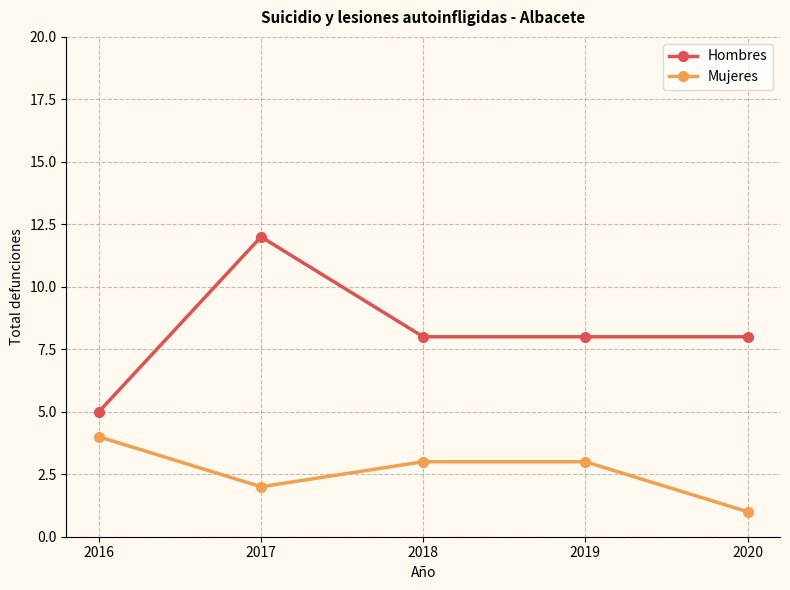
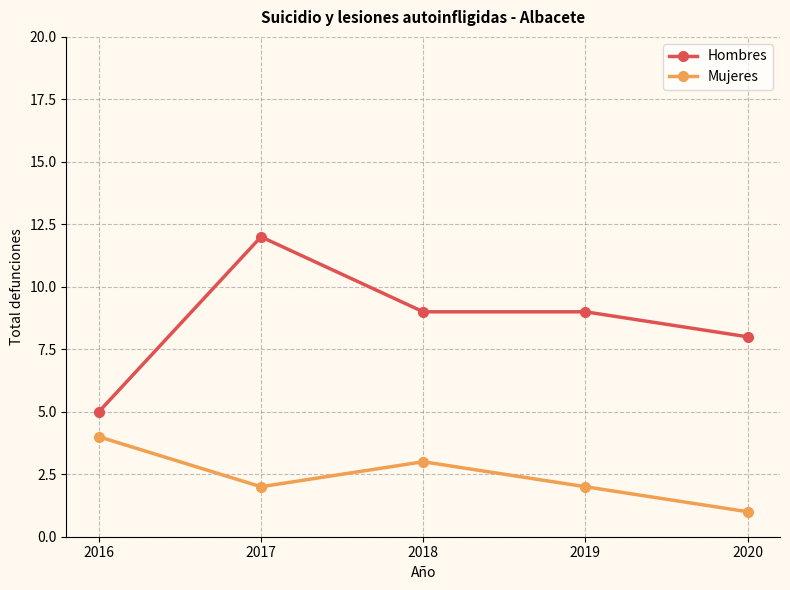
Hombres, 2018: 8 -> 9
Hombres, 2019: 8 -> 9
Mujeres, 2019: 3 -> 2
